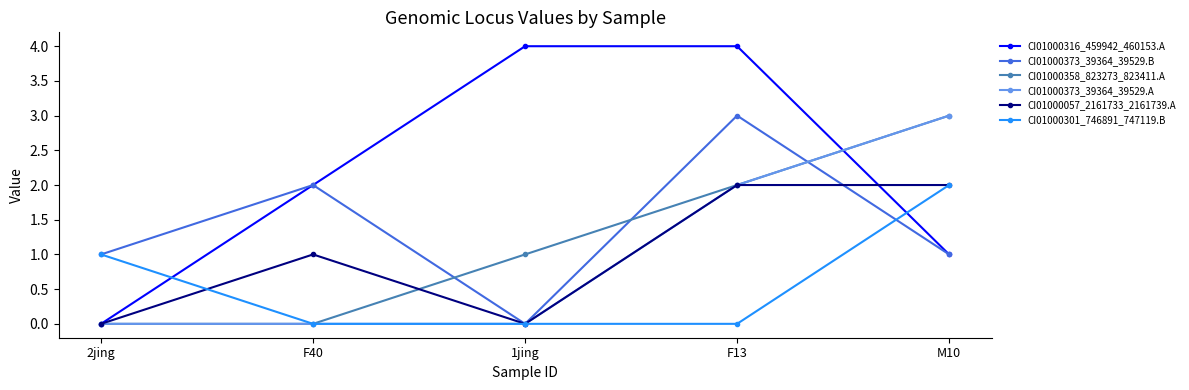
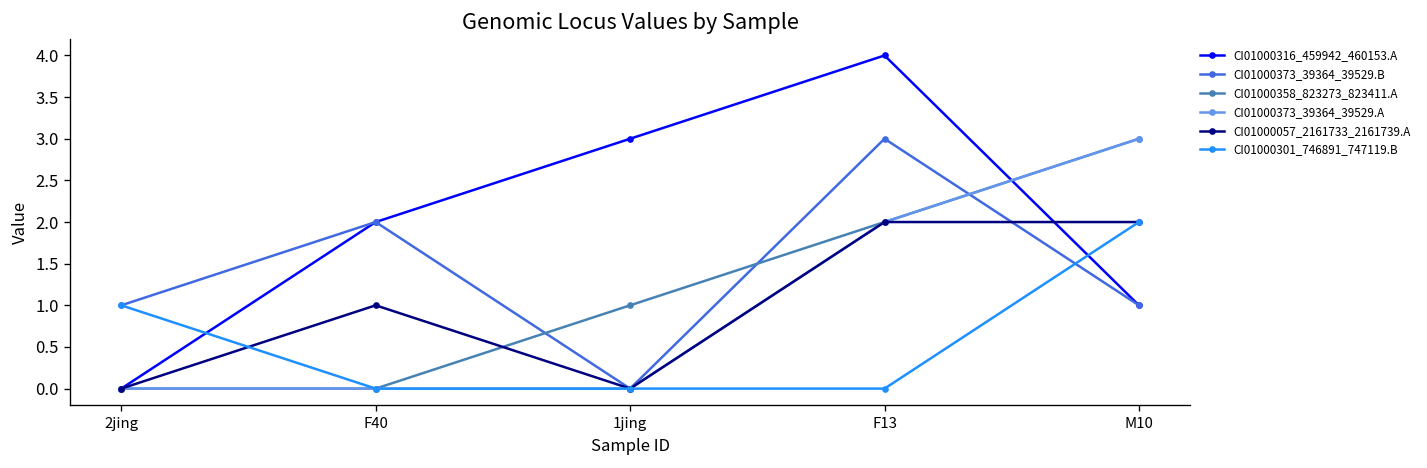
CI01000316_459942_460153.A, 1jing: 4 -> 3
